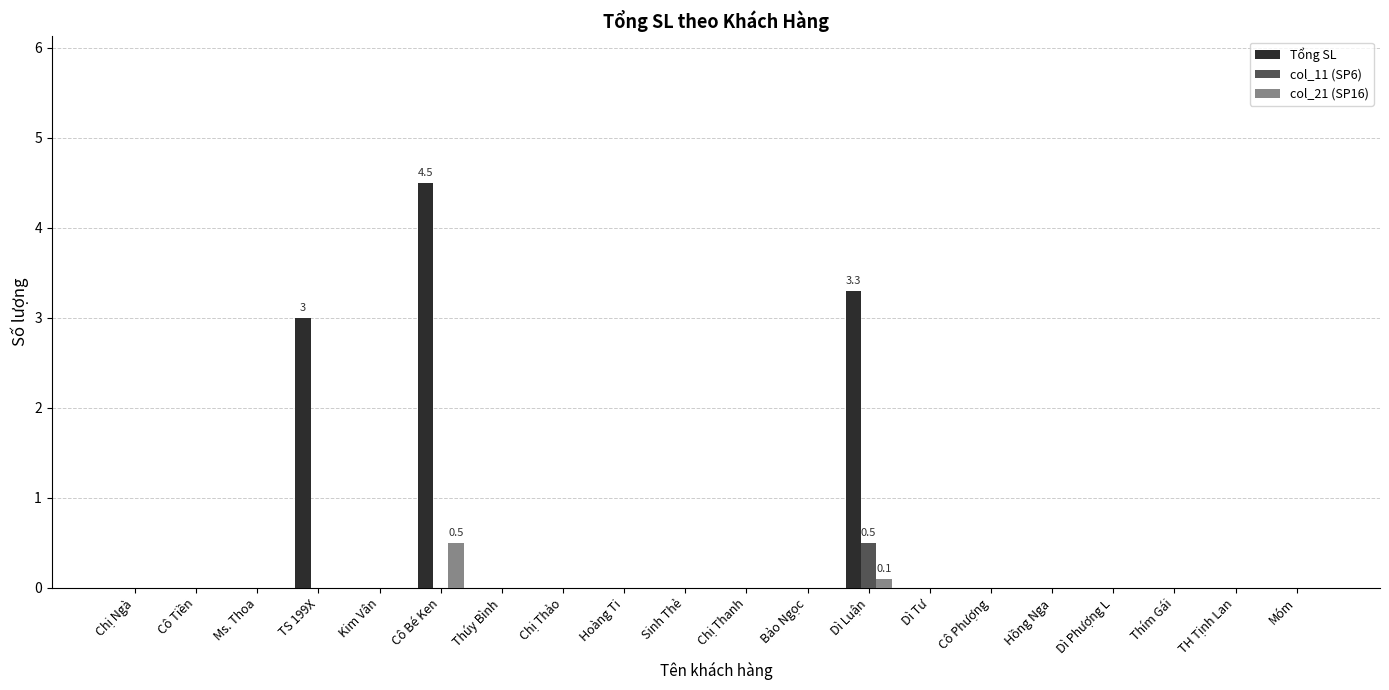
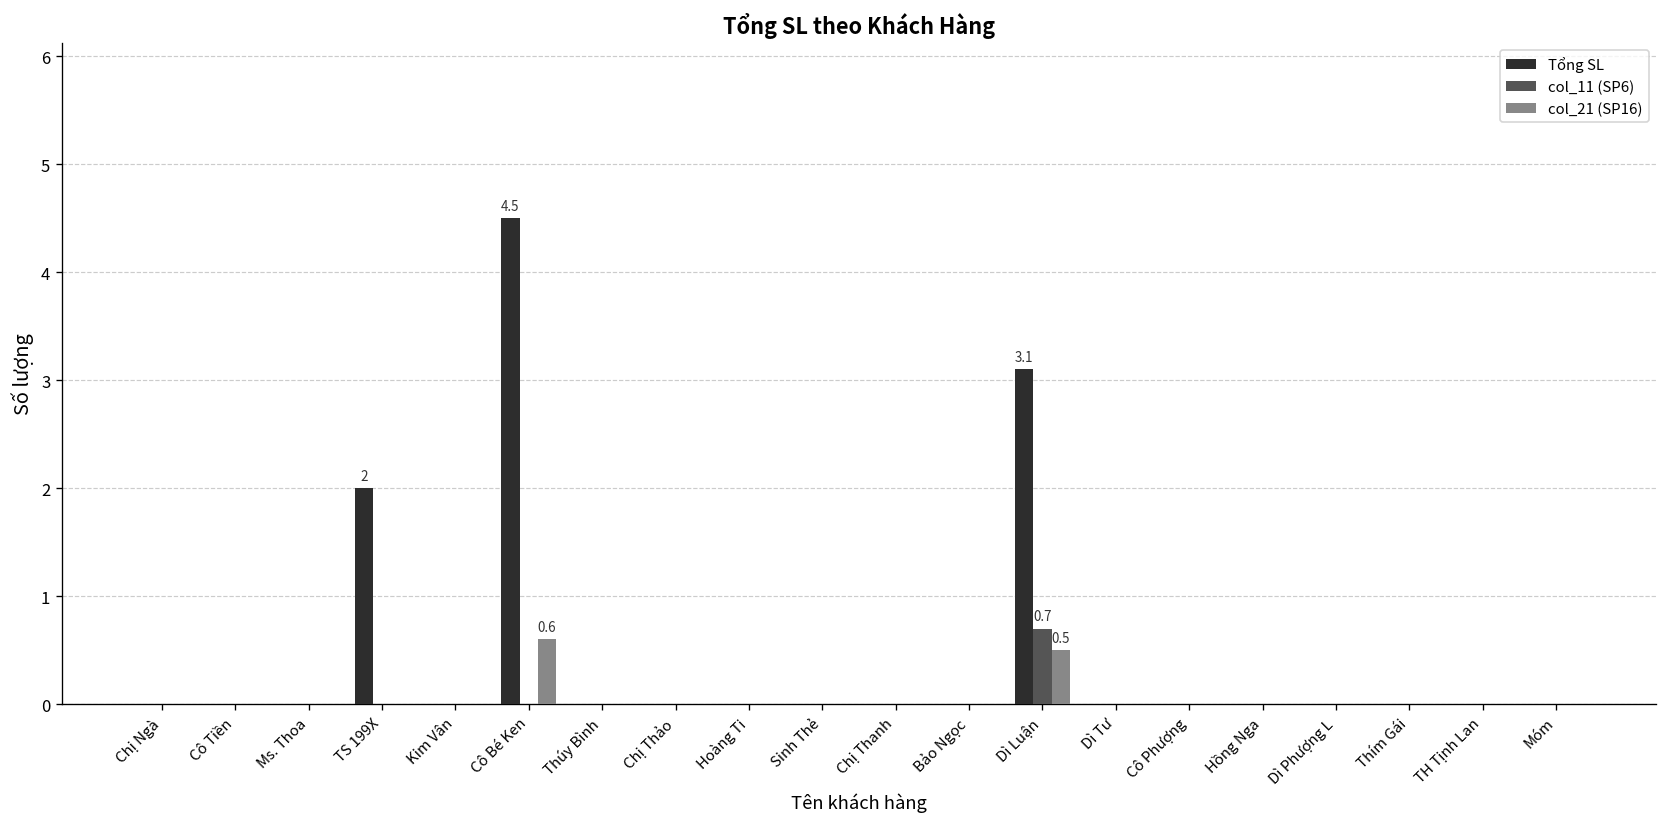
Tổng SL, TS 199X: 3 -> 2
col_21 (SP16), Cô Bé Ken: 0.5 -> 0.6
Tổng SL, Dì Luận: 3.3 -> 3.1
col_11 (SP6), Dì Luận: 0.5 -> 0.7
col_21 (SP16), Dì Luận: 0.1 -> 0.5
